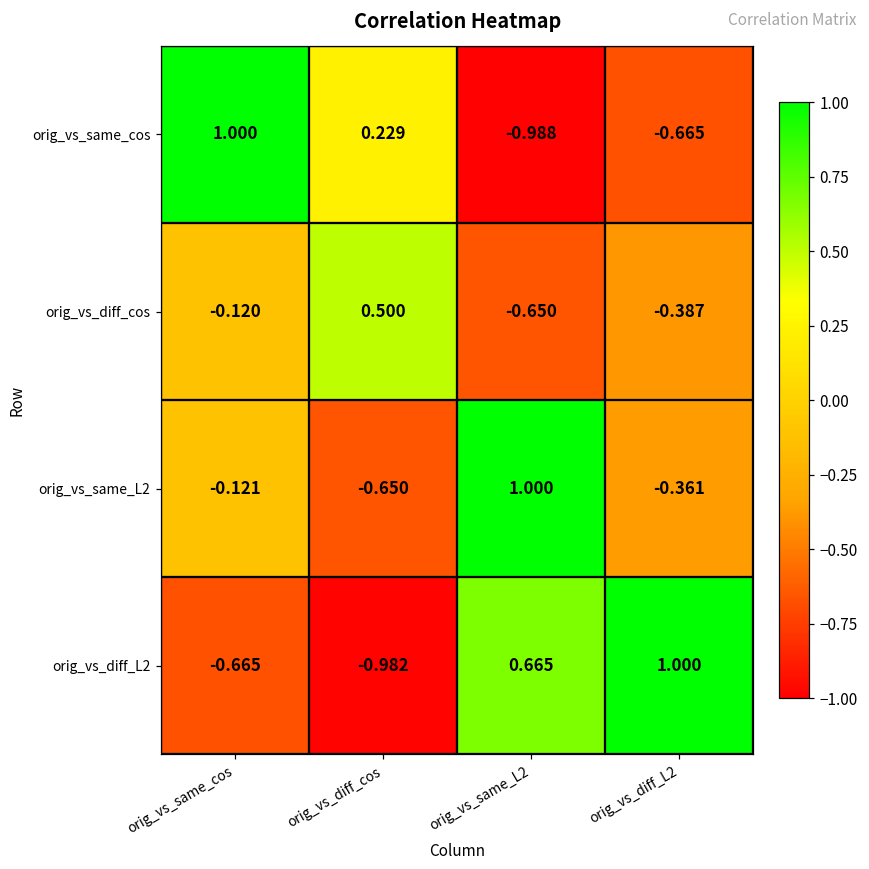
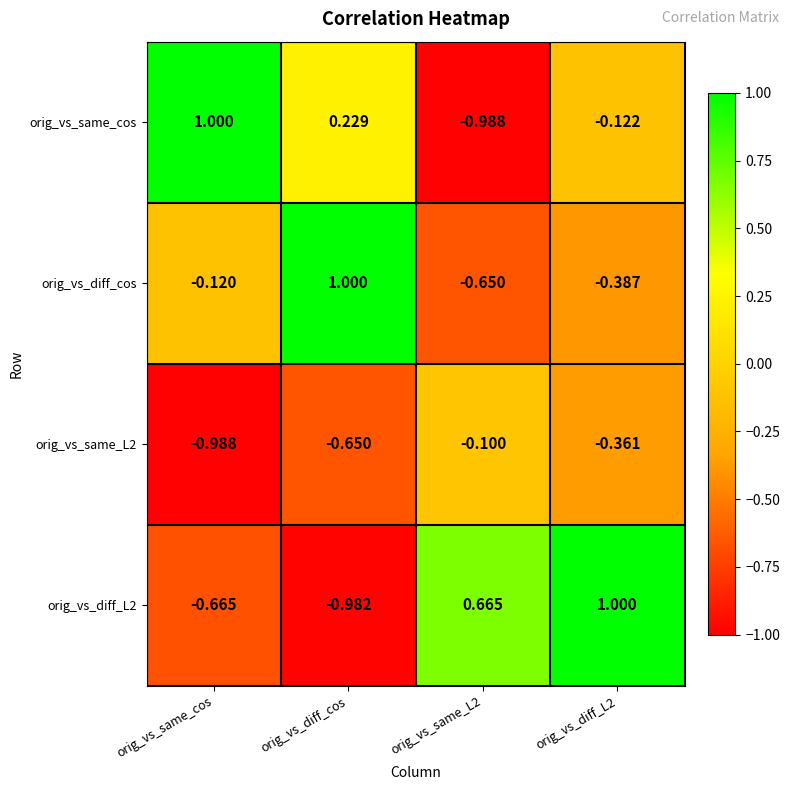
orig_vs_same_cos, orig_vs_diff_L2: -0.665 -> -0.122
orig_vs_diff_cos, orig_vs_diff_cos: 0.500 -> 1.000
orig_vs_same_L2, orig_vs_same_cos: -0.121 -> -0.988
orig_vs_same_L2, orig_vs_same_L2: 1.000 -> -0.100
